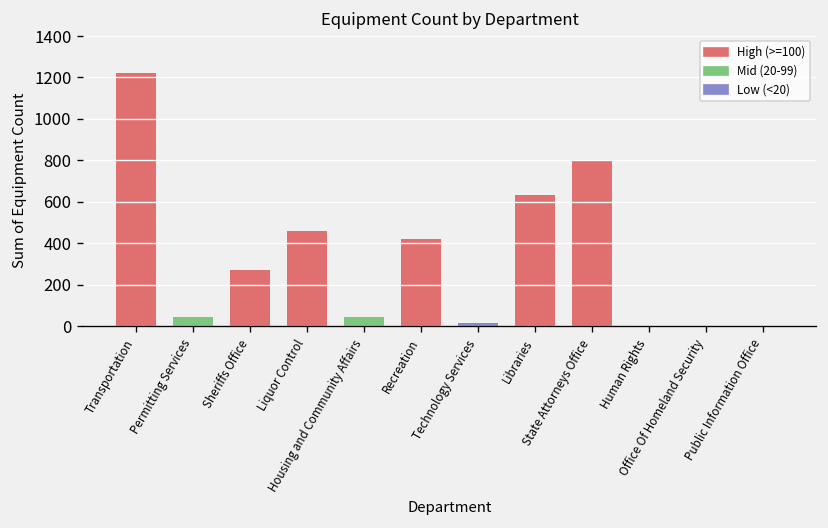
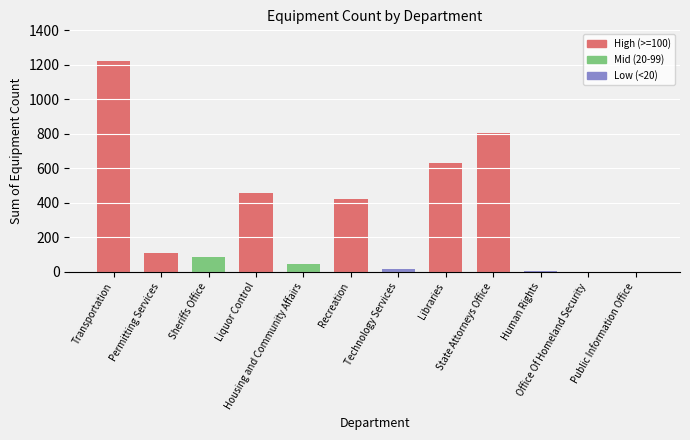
Permitting Services: 40 -> 110
Sheriffs Office: 270 -> 90
